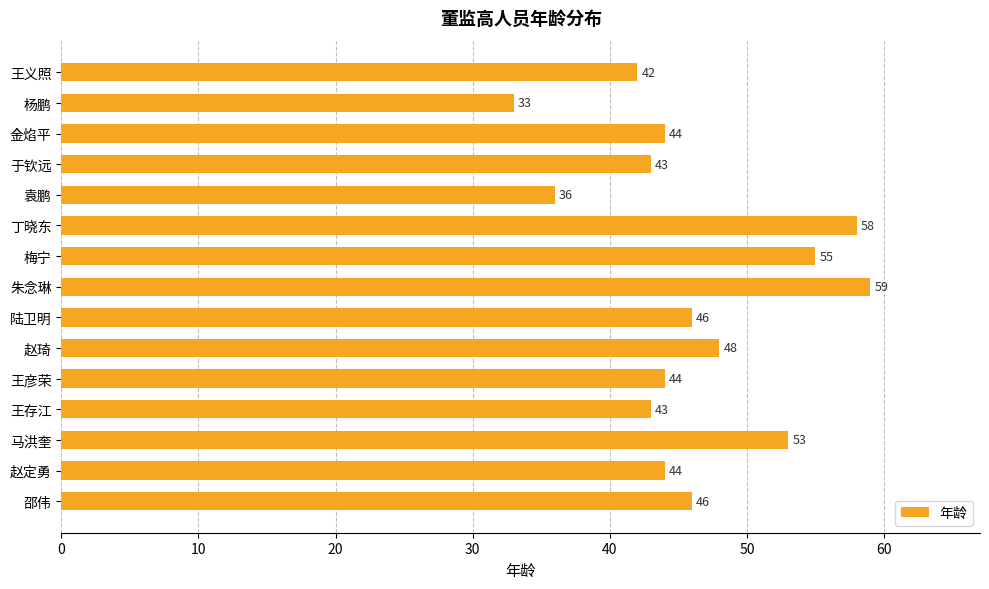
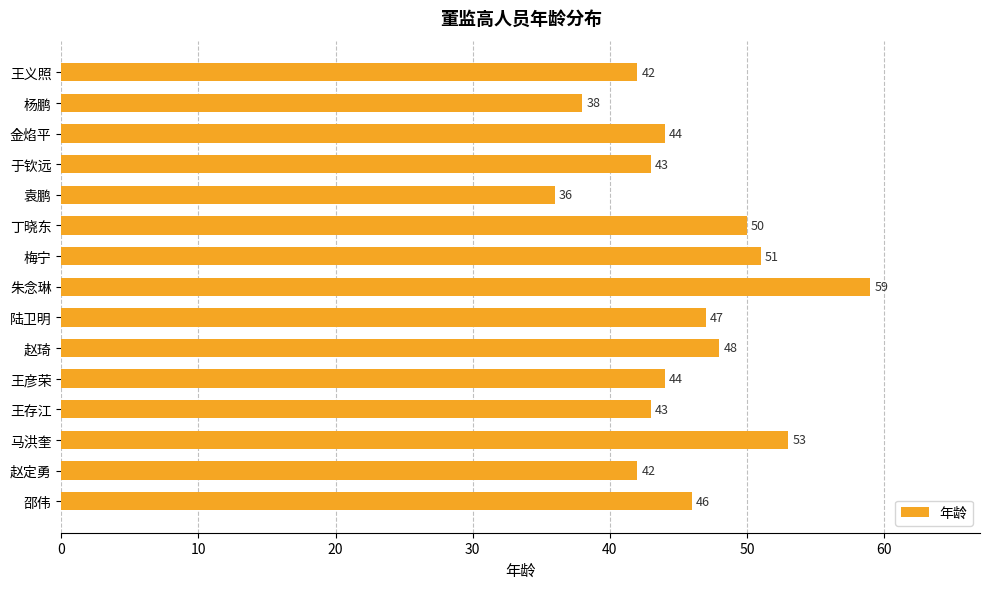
杨鹏: 33 -> 38
丁晓东: 58 -> 50
梅宁: 55 -> 51
陆卫明: 46 -> 47
赵定勇: 44 -> 42
